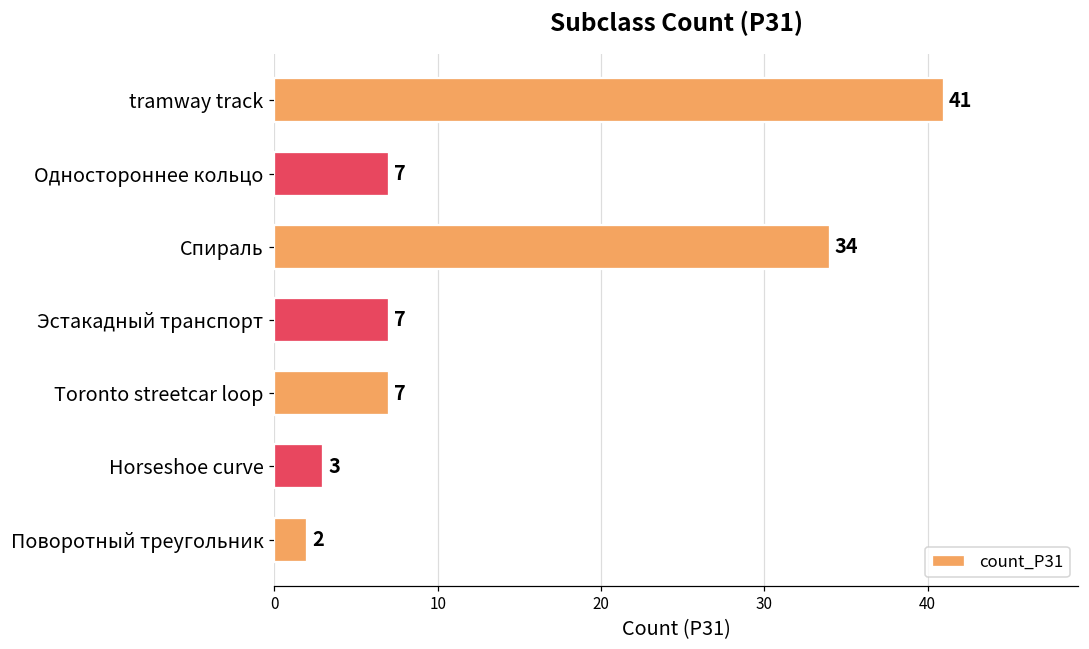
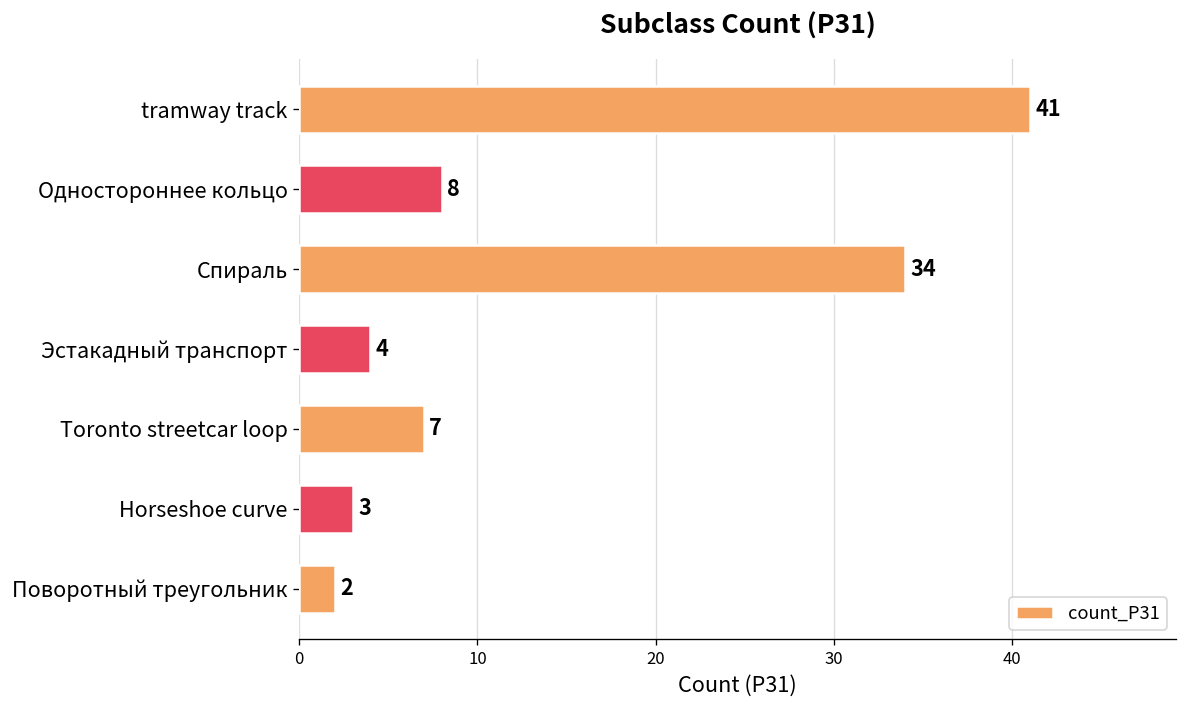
Одностороннее кольцо: 7 -> 8
Эстакадный транспорт: 7 -> 4
